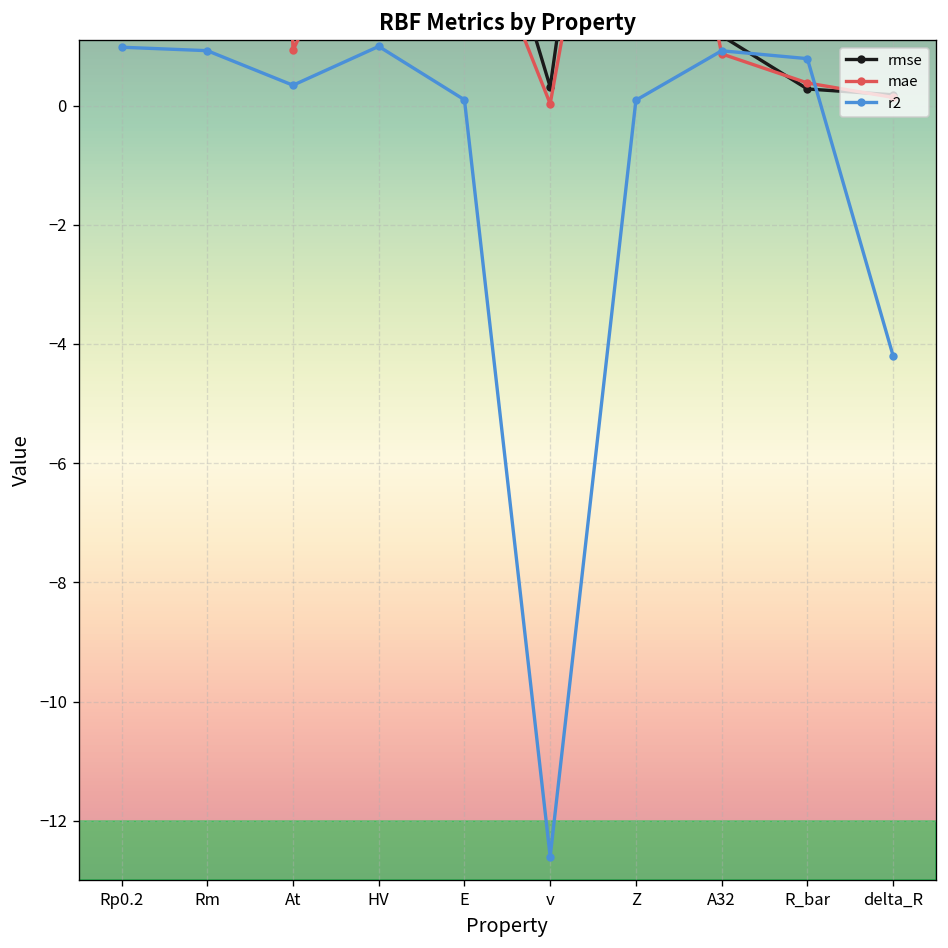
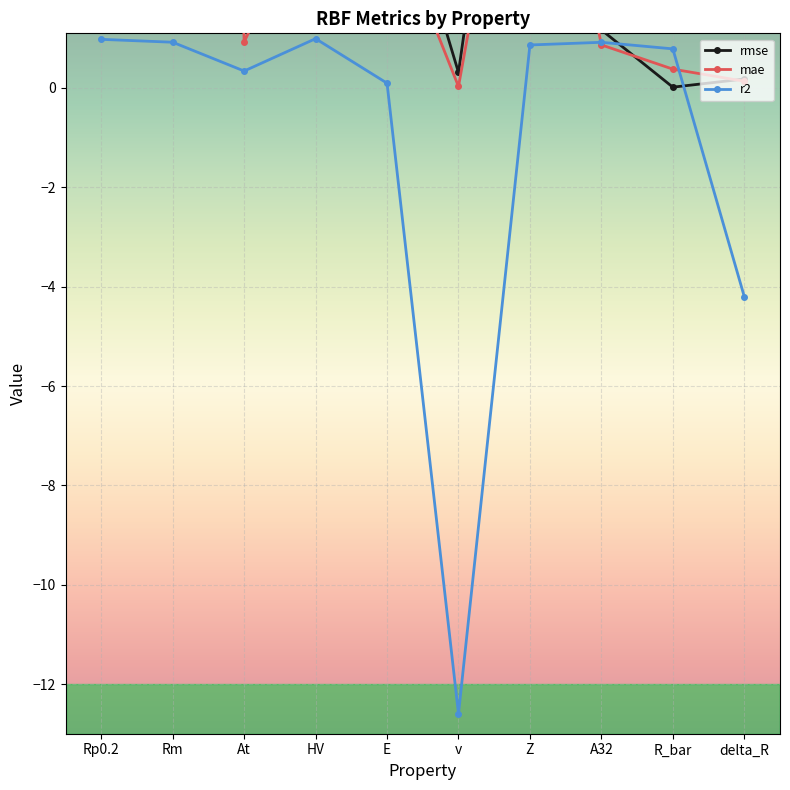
r2, Z: 0.1 -> 0.9
rmse, R_bar: 0.3 -> 0.0
